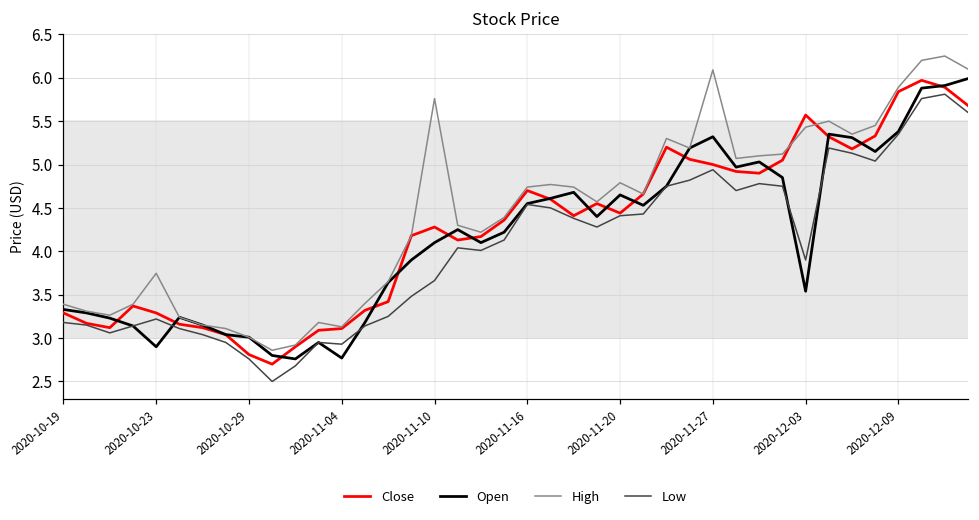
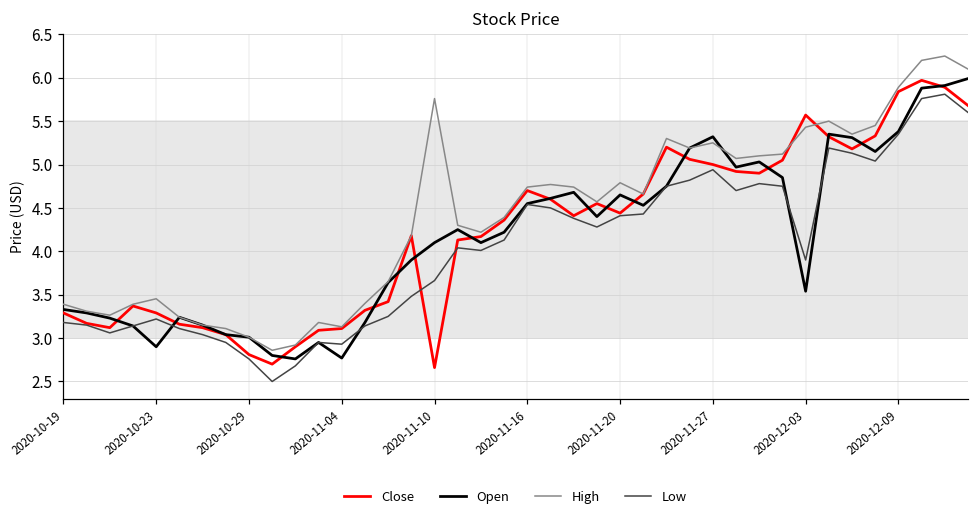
High, 2020-10-23: 3.7 -> 3.5
Close, 2020-11-10: 4.3 -> 2.7
High, 2020-11-27: 6.1 -> 5.3
